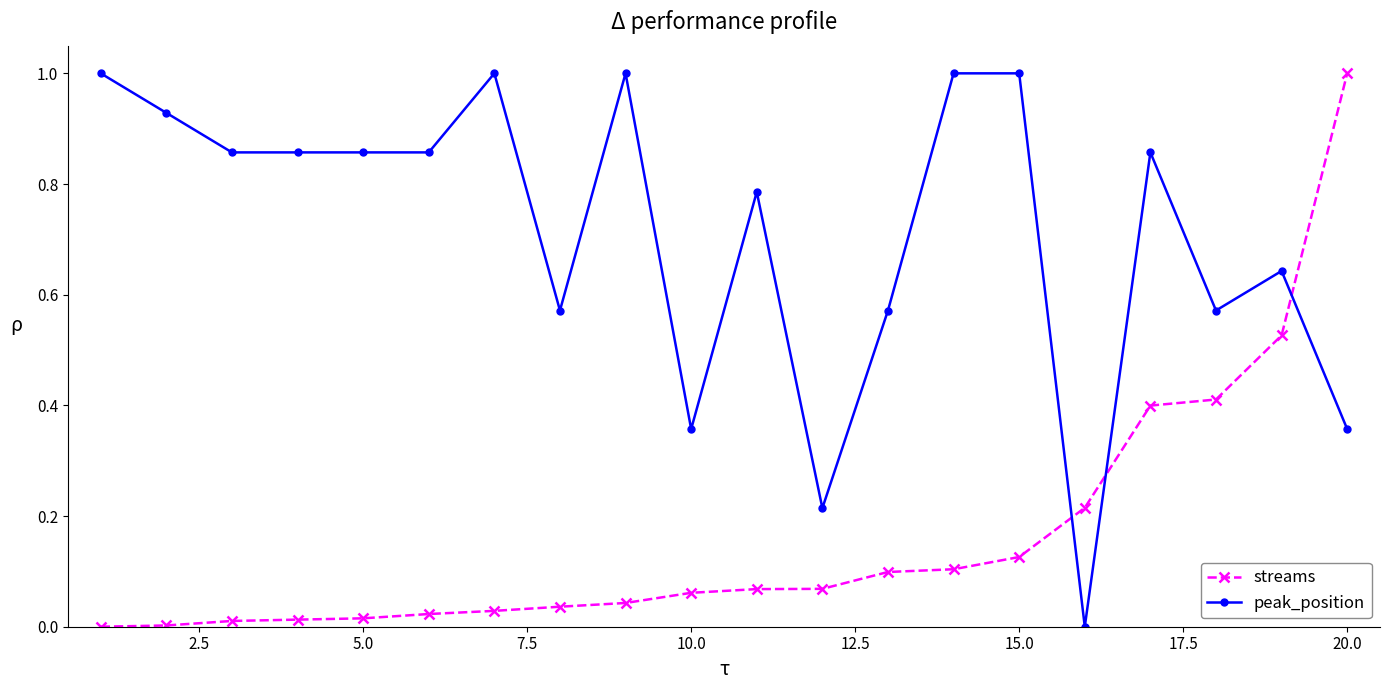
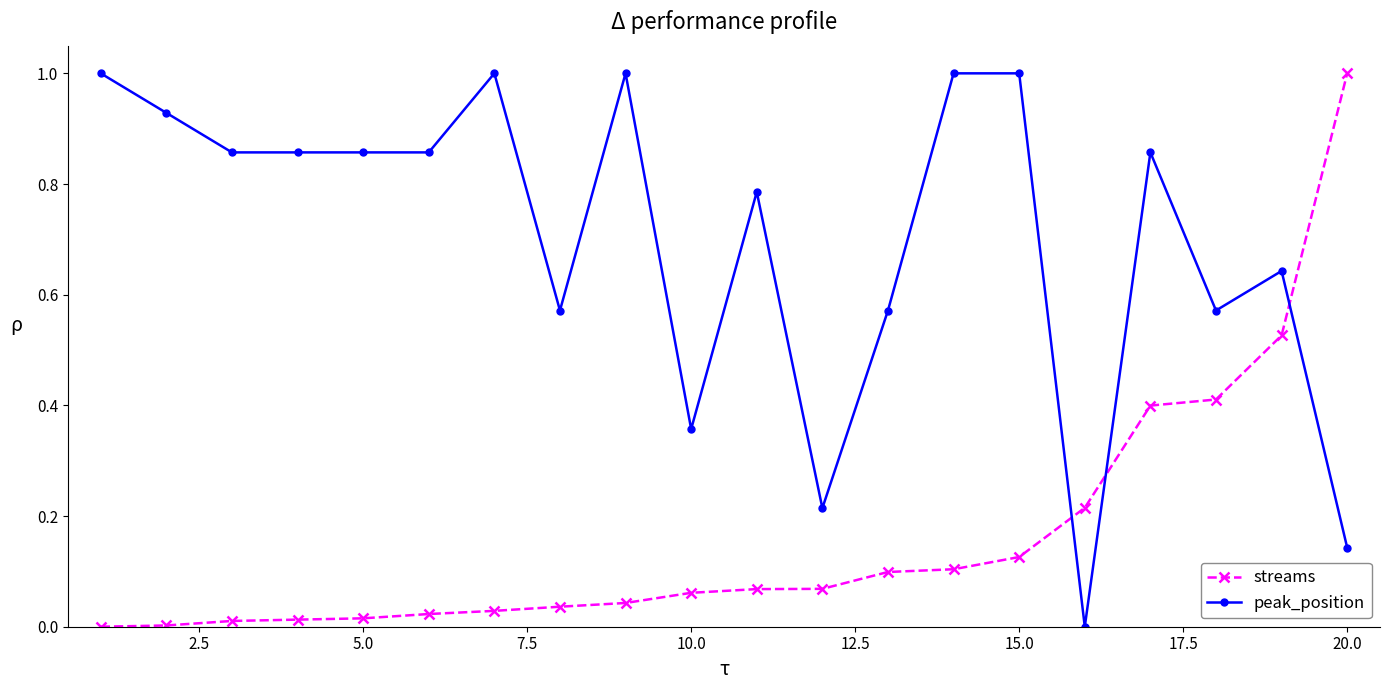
peak_position, 20.0: 0.36 -> 0.14
